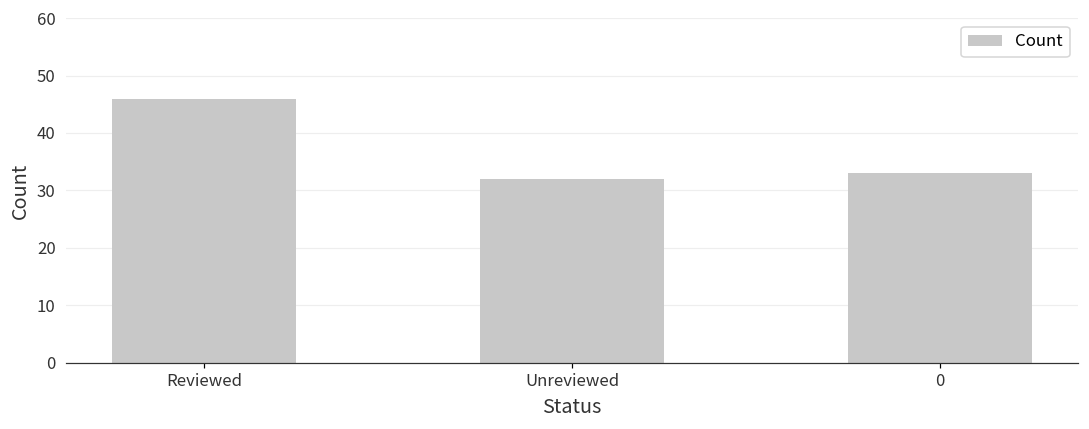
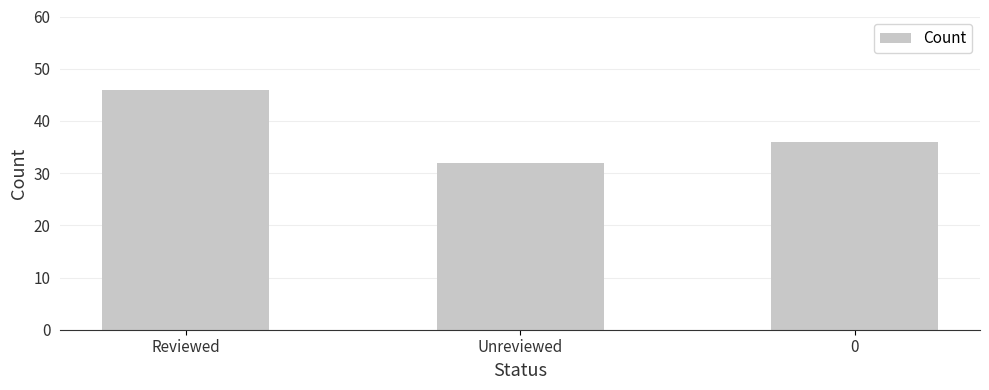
0: 33 -> 36
